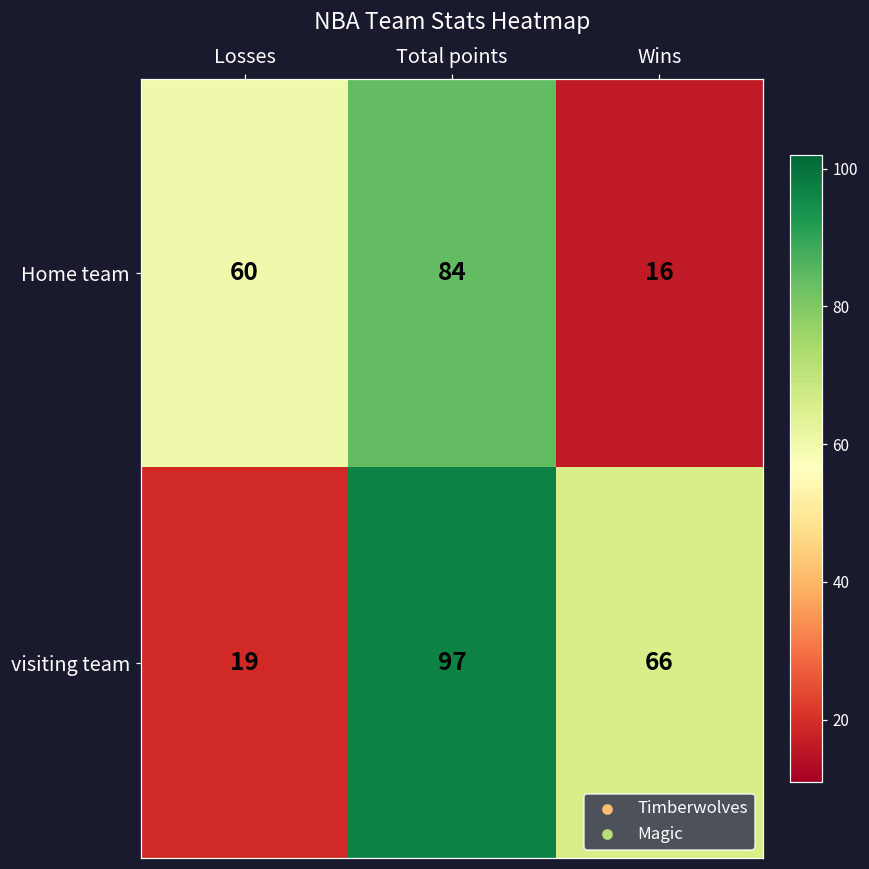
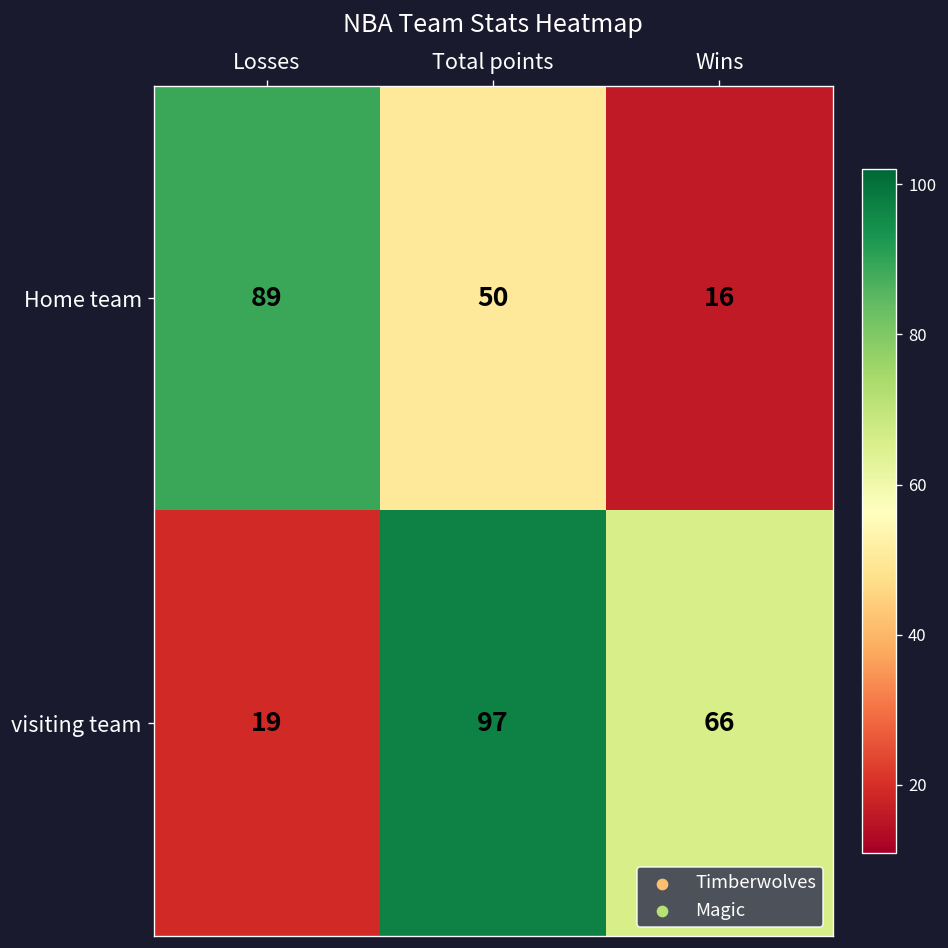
Home team, Losses: 60 -> 89
Home team, Total points: 84 -> 50
